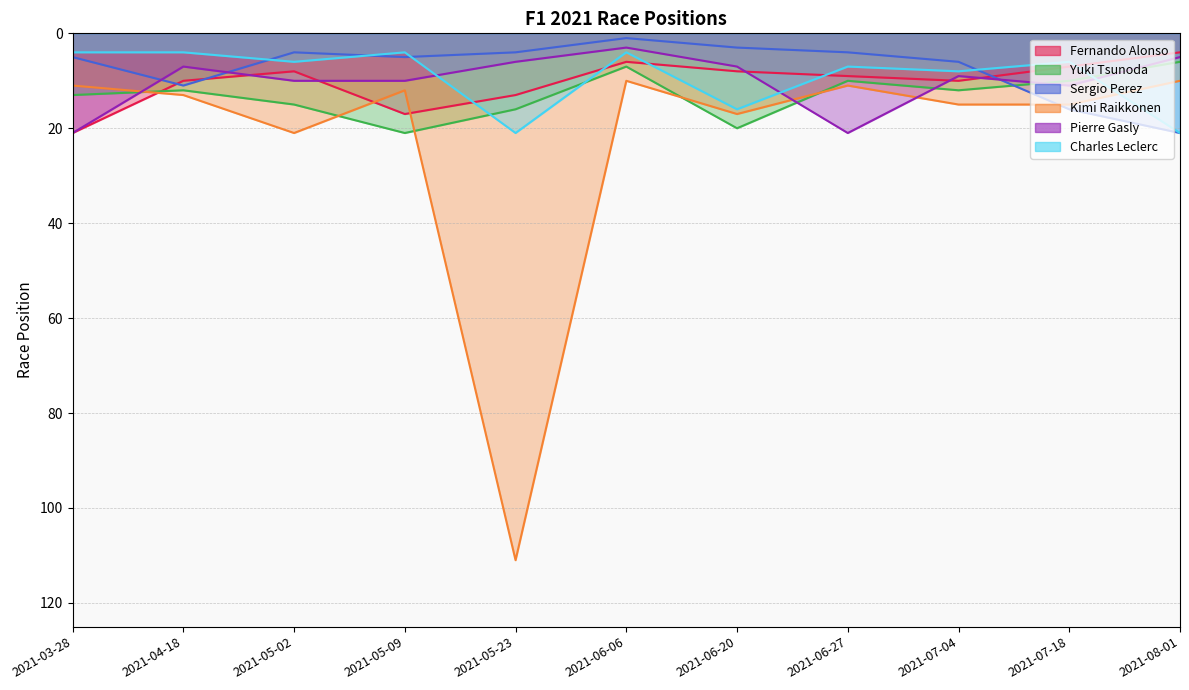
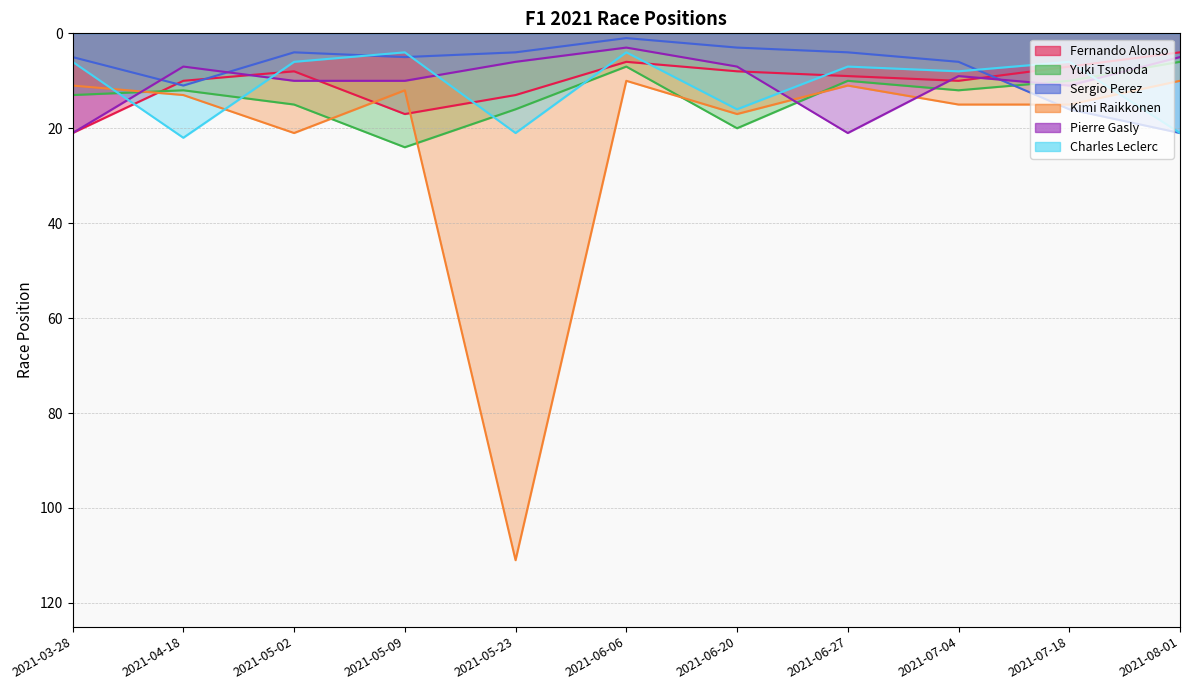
Charles Leclerc, 2021-03-28: 4 -> 6
Charles Leclerc, 2021-04-18: 4 -> 22
Yuki Tsunoda, 2021-05-09: 21 -> 24
